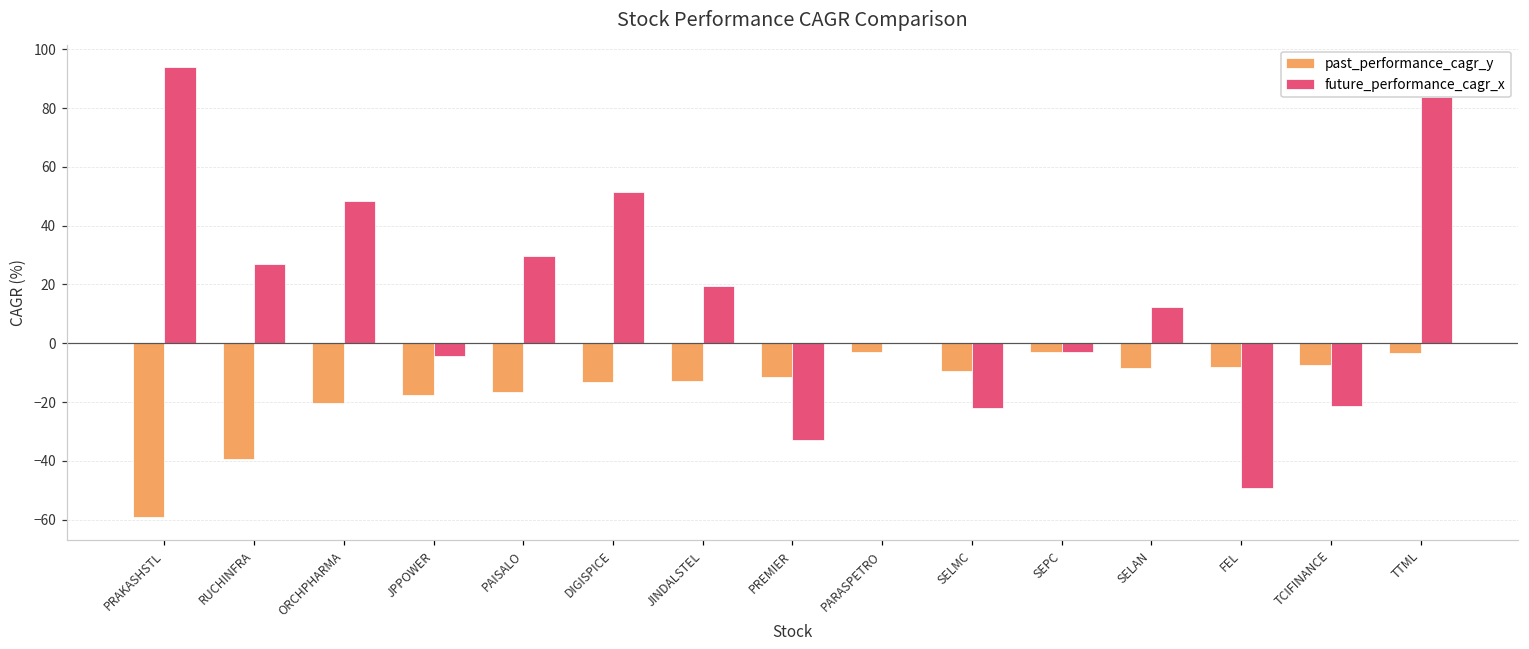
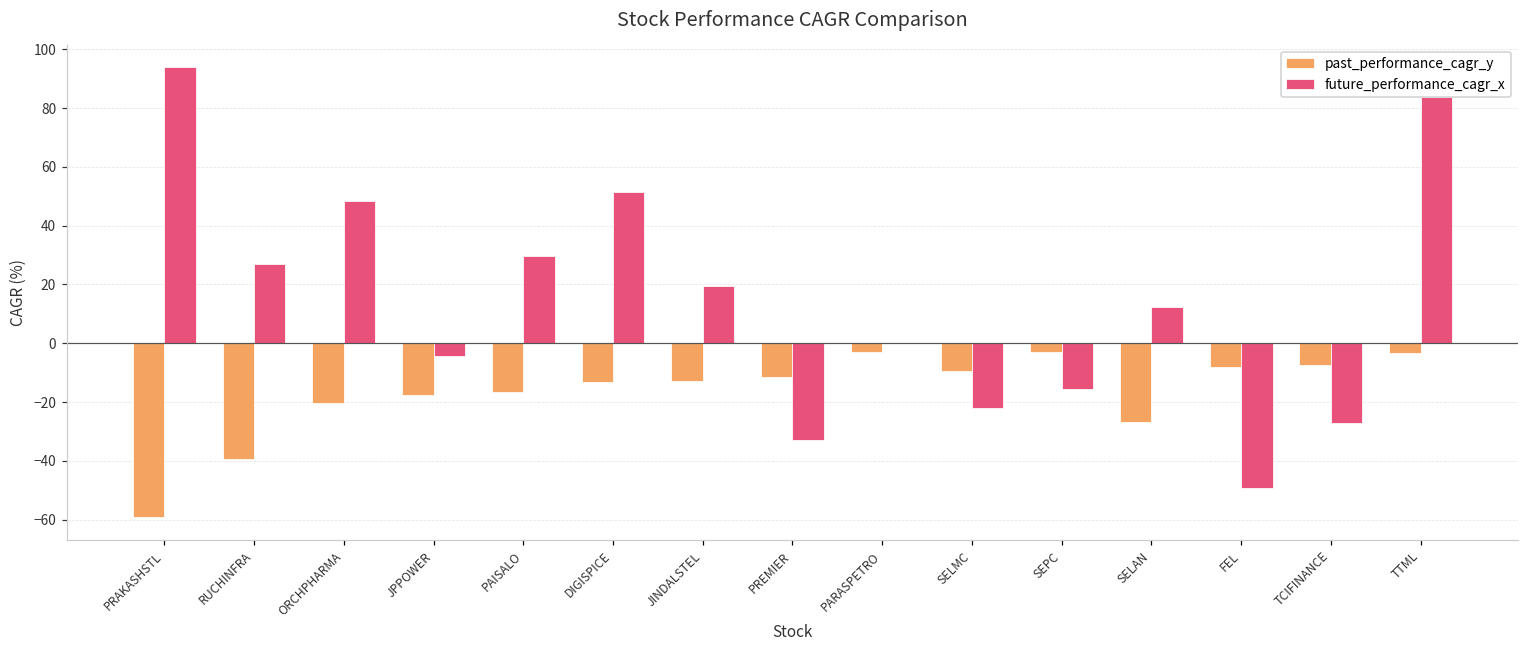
future_performance_cagr_x, SEPC: -3 -> -15
past_performance_cagr_y, SELAN: -8 -> -27
future_performance_cagr_x, TCIFINANCE: -21 -> -27
